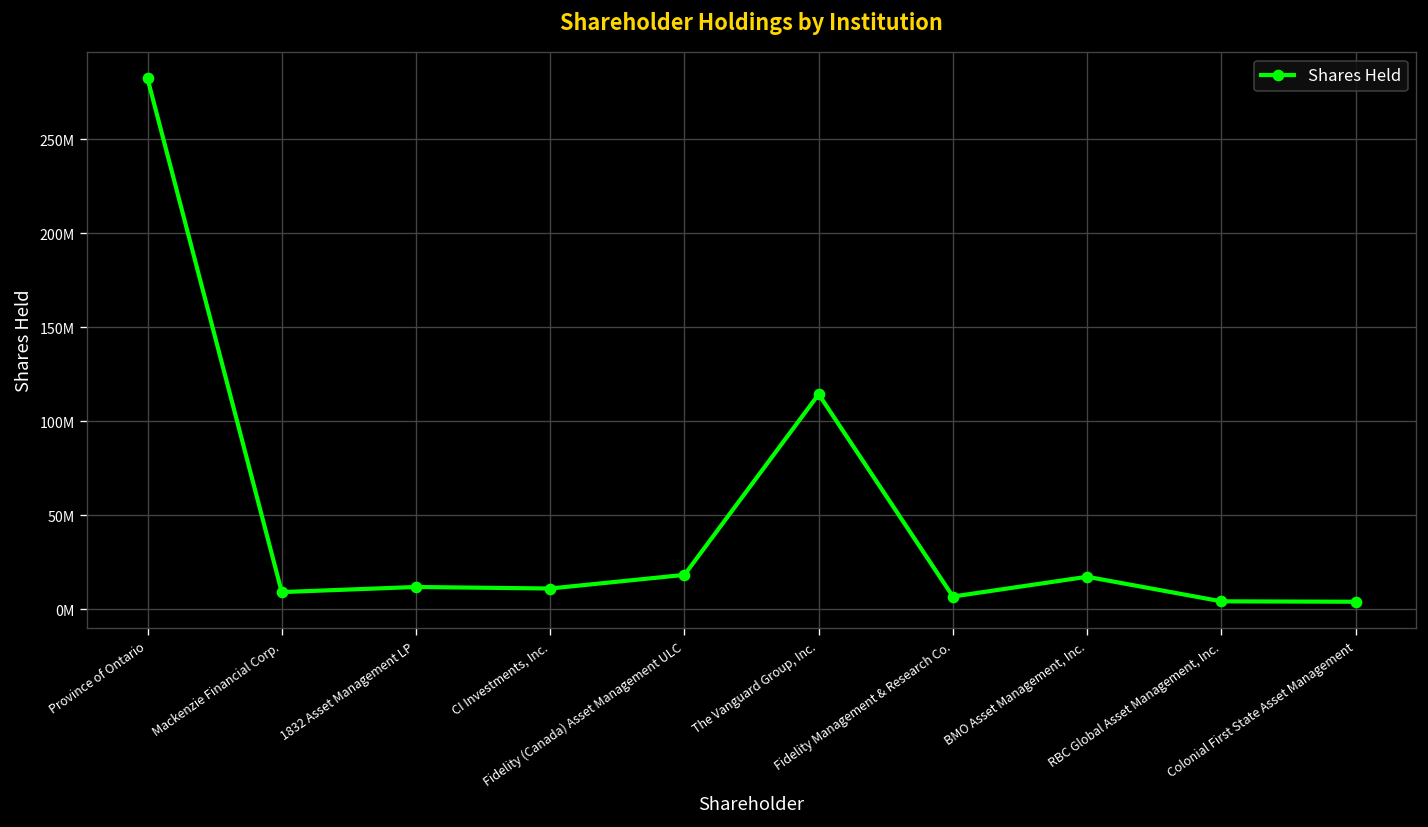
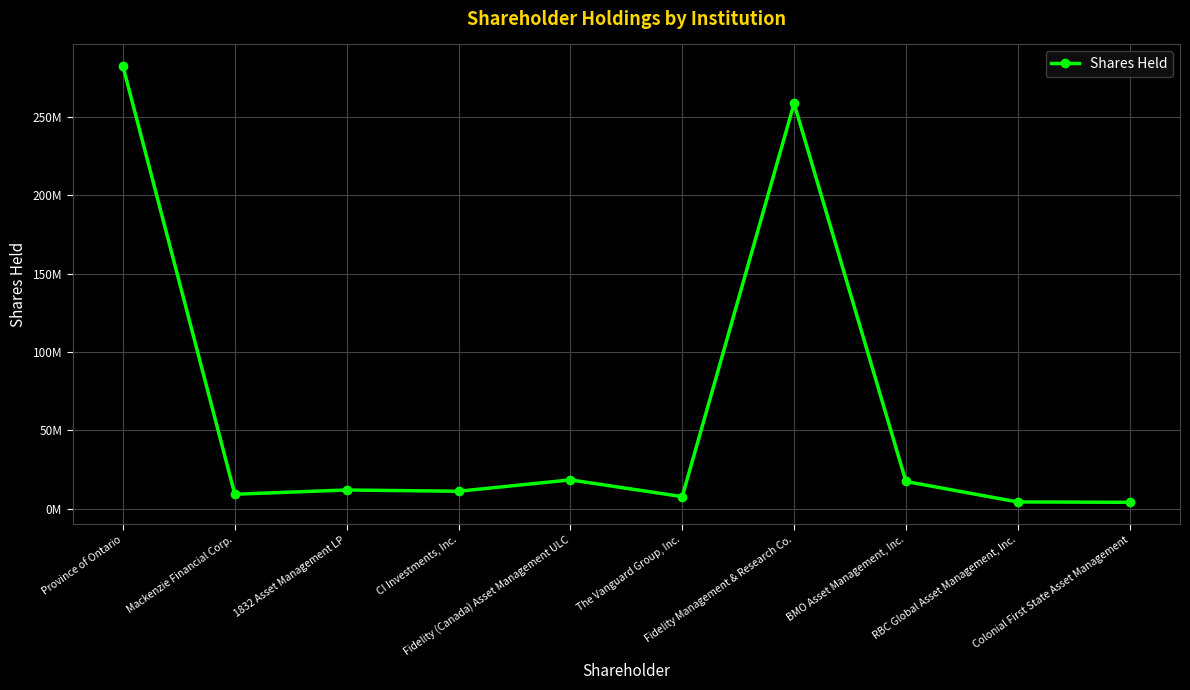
The Vanguard Group, Inc.: 114000000 -> 8000000
Fidelity Management & Research Co.: 7000000 -> 259000000
